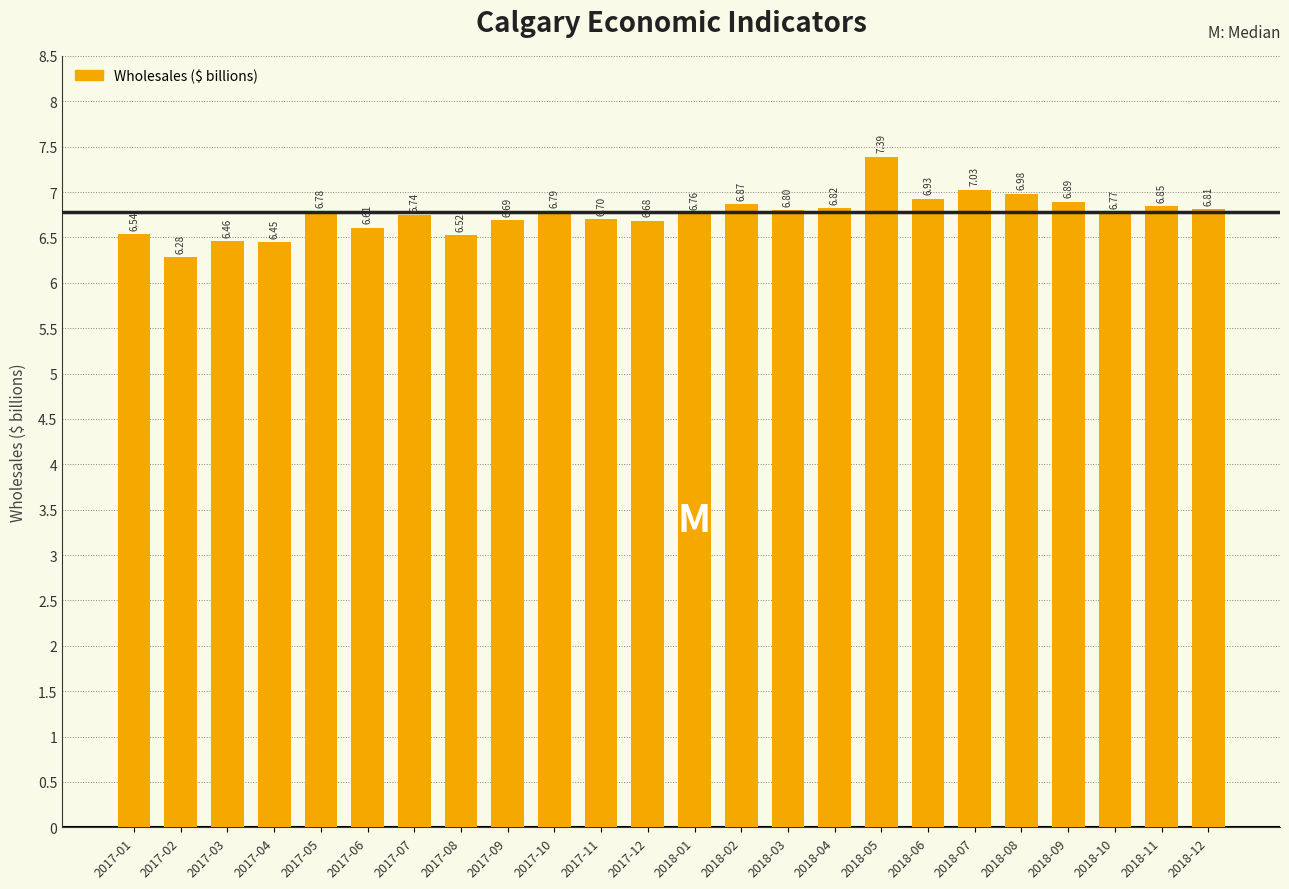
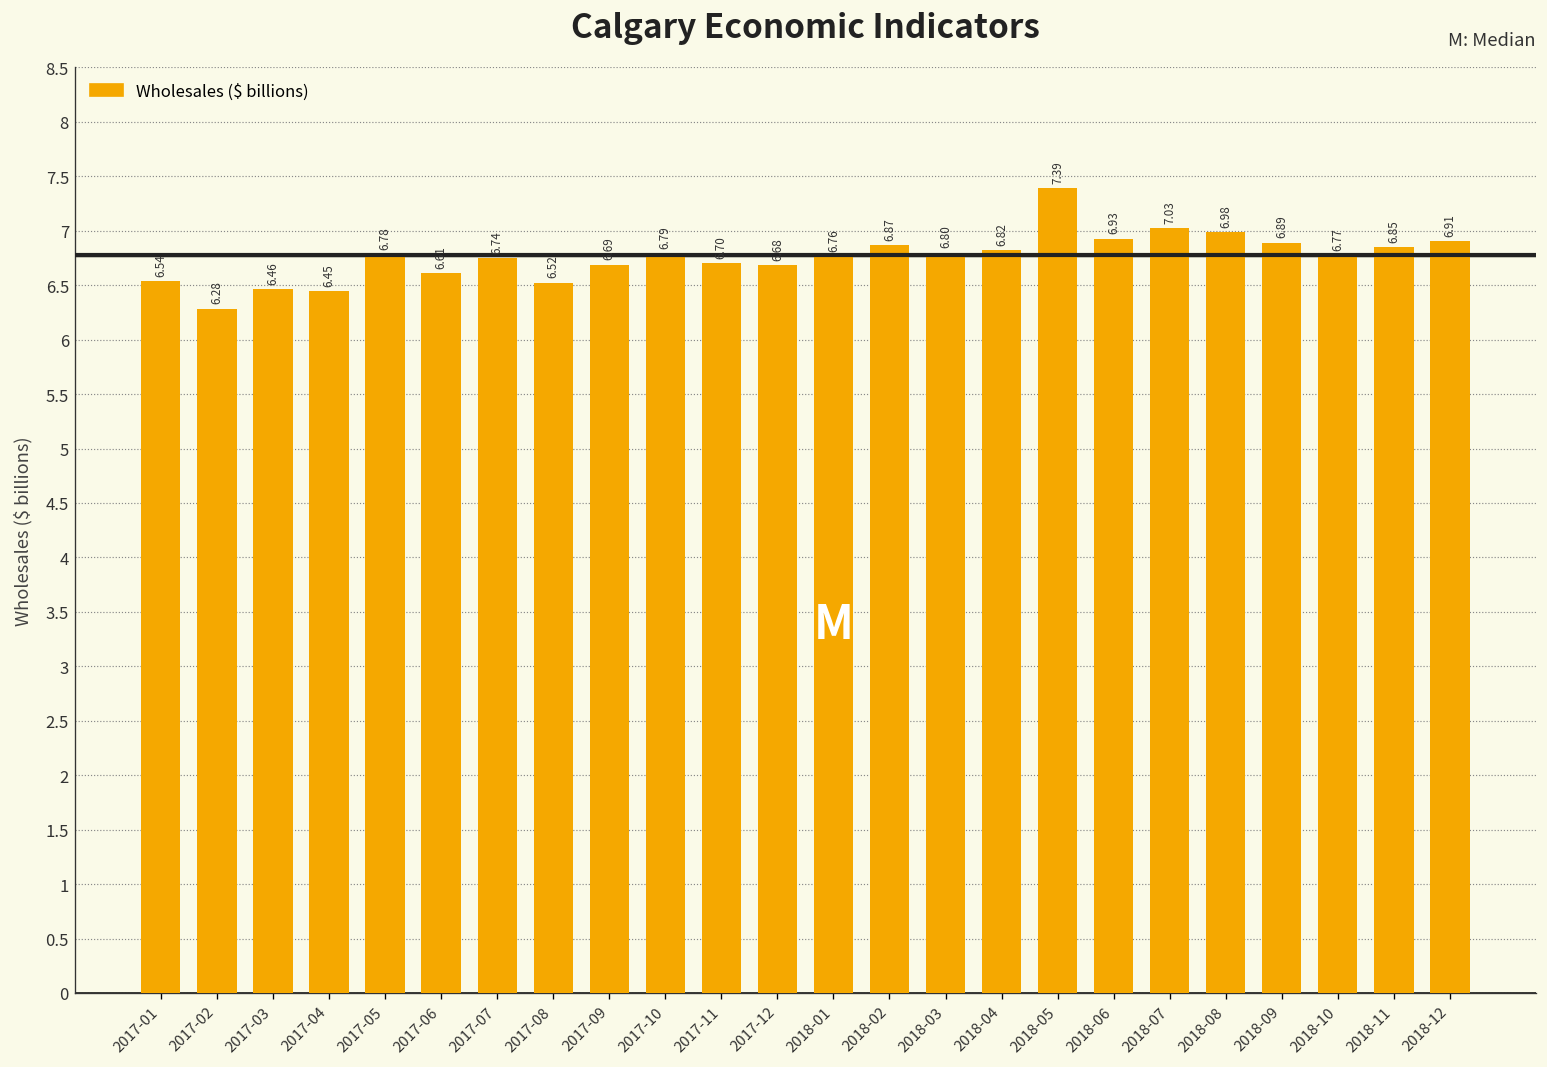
2018-12: 6.81 -> 6.91
